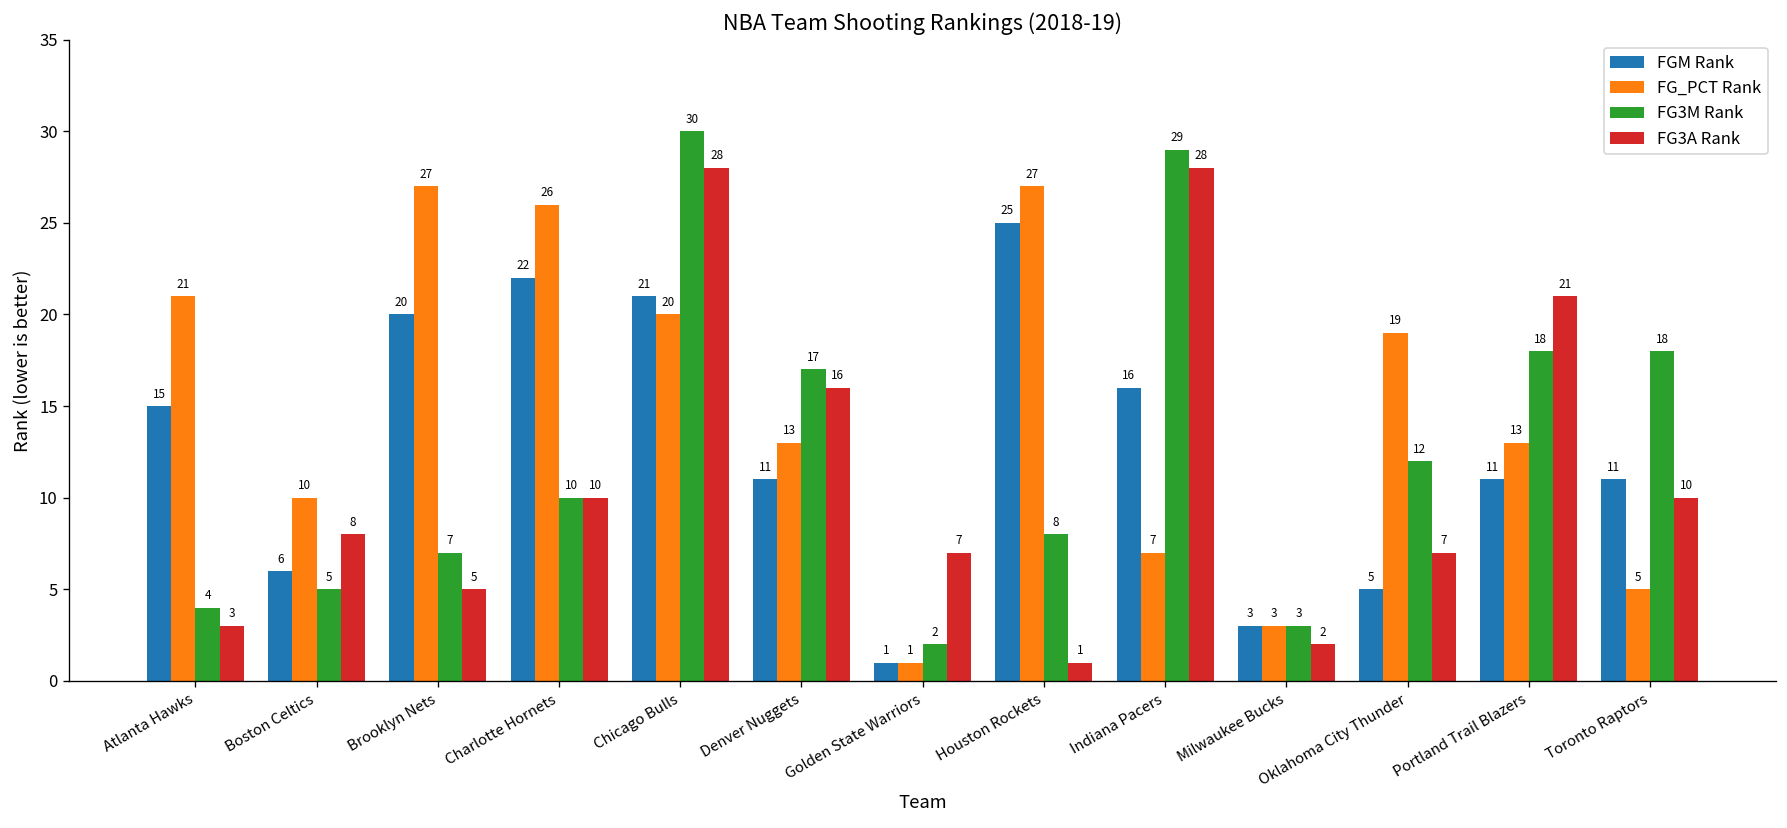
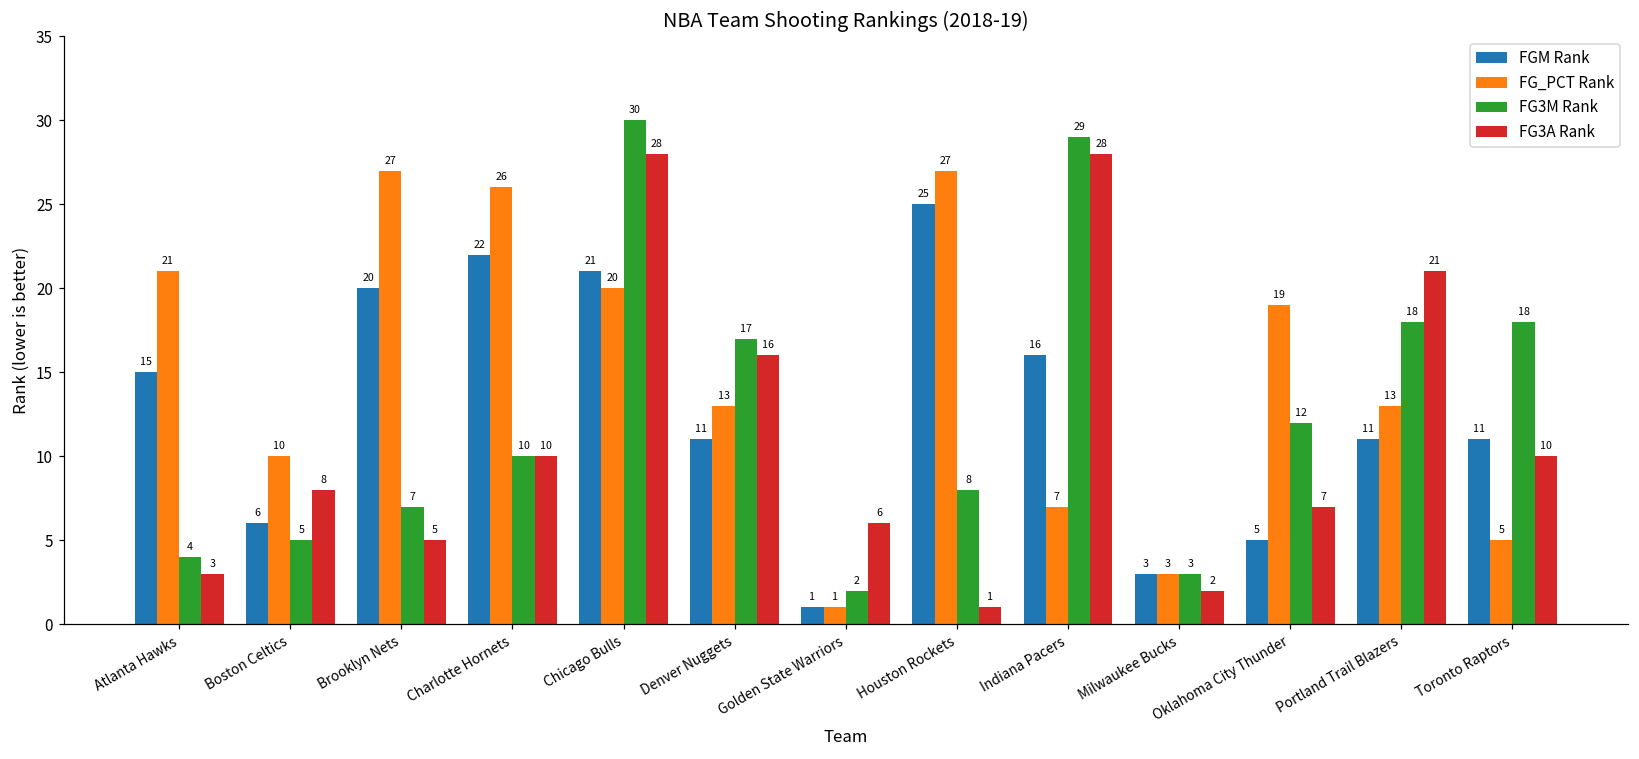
FG3A Rank, Golden State Warriors: 7 -> 6
